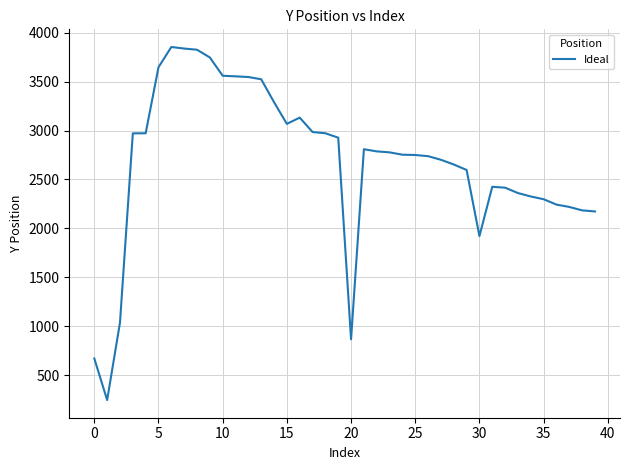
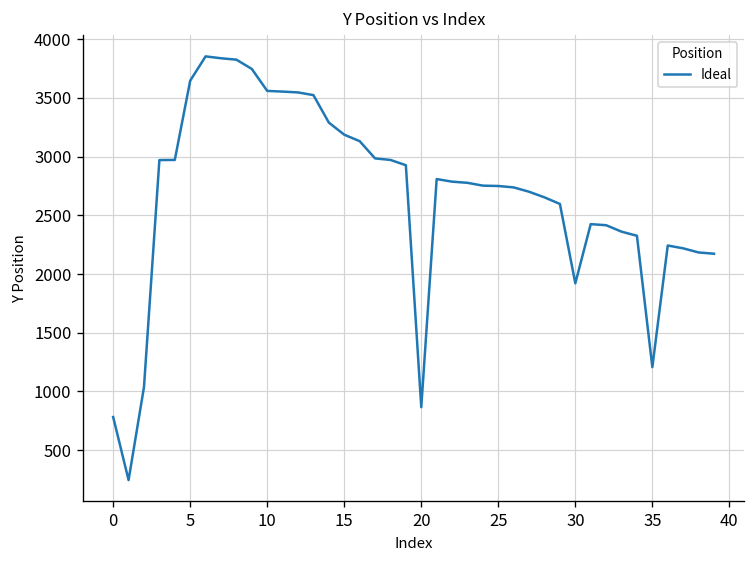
0: 700 -> 800
15: 3100 -> 3200
35: 2300 -> 1200
